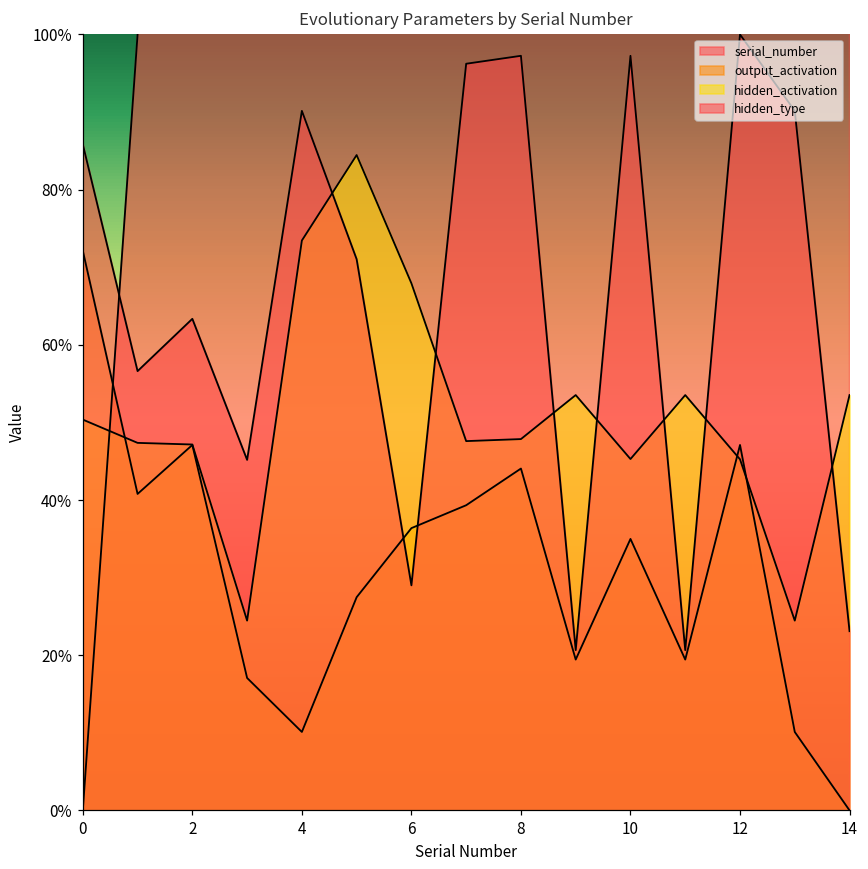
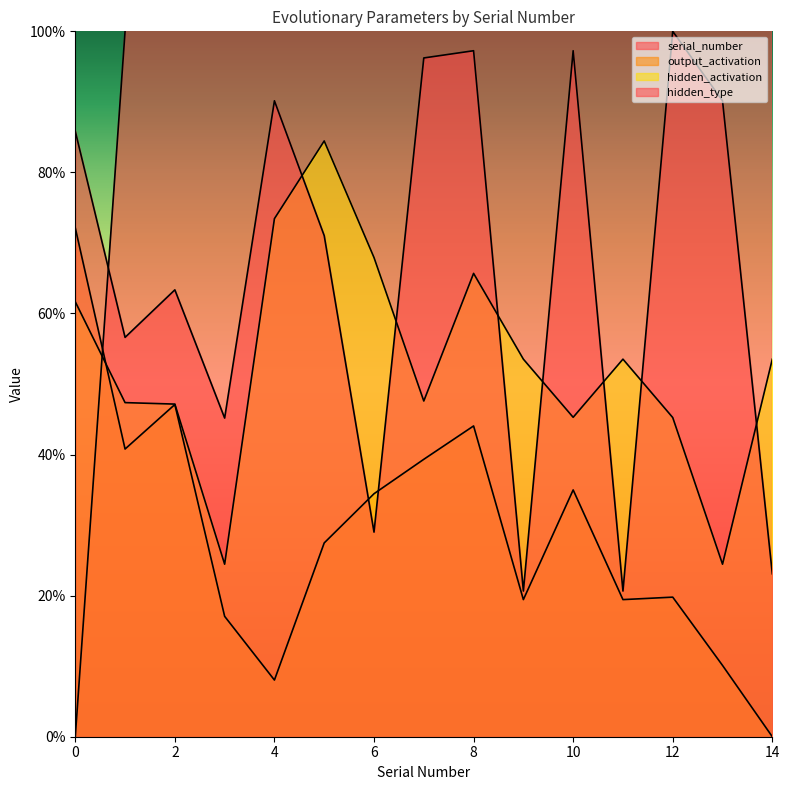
hidden_activation, 0: 50% -> 62%
output_activation, 4: 10% -> 8%
output_activation, 6: 36% -> 34%
hidden_activation, 8: 48% -> 66%
output_activation, 12: 47% -> 20%
